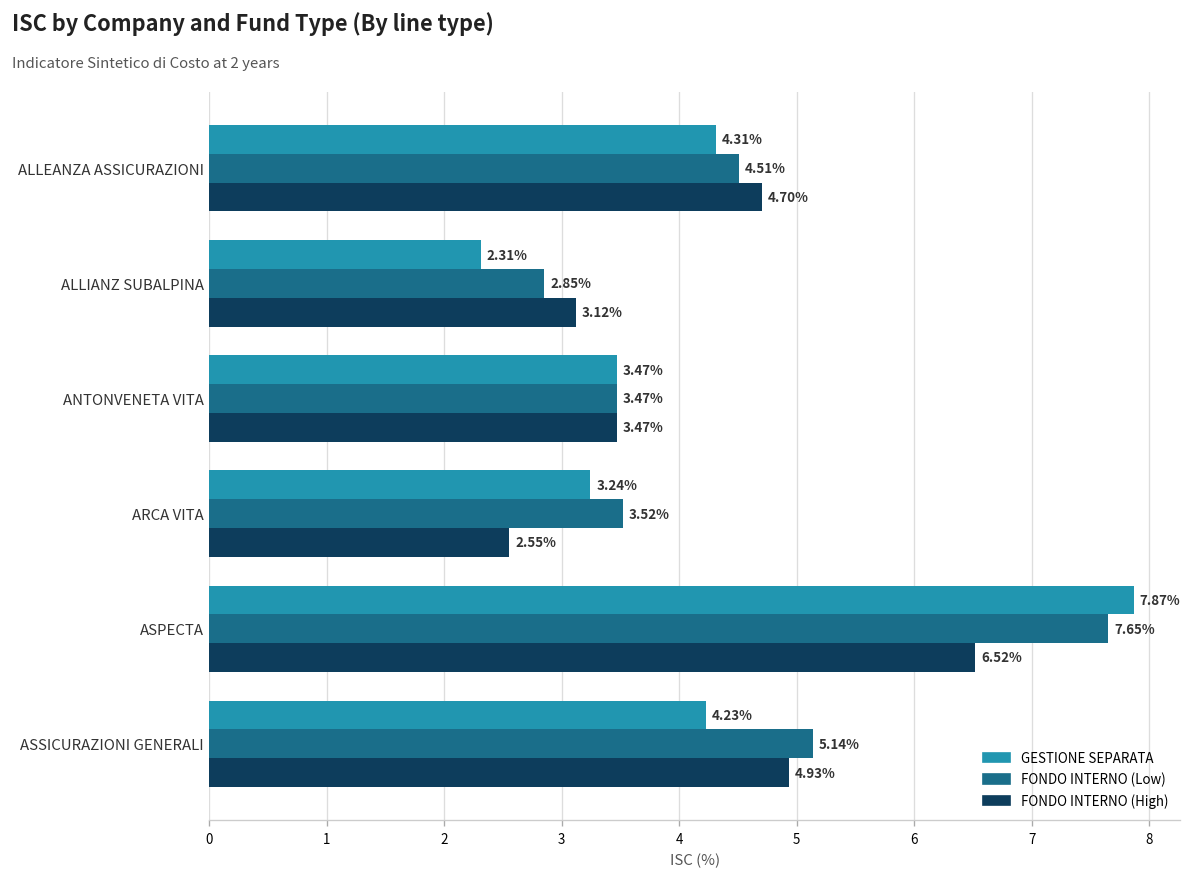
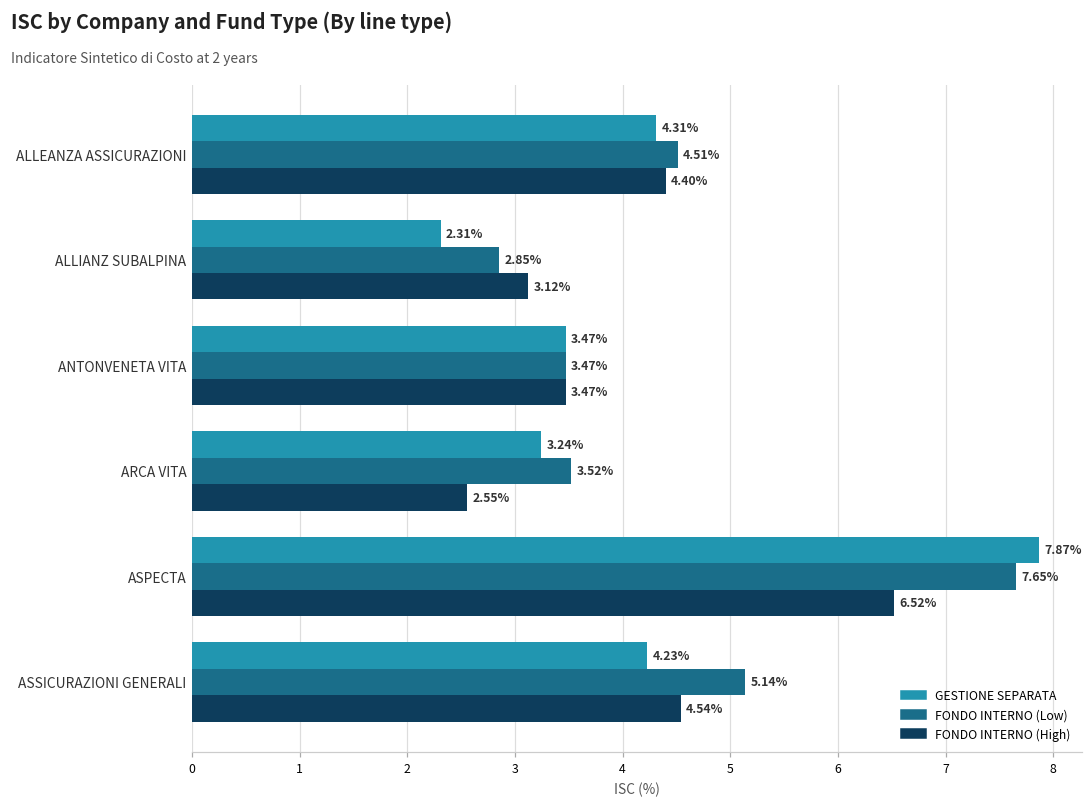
FONDO INTERNO (High), ALLEANZA ASSICURAZIONI: 4.70% -> 4.40%
FONDO INTERNO (High), ASSICURAZIONI GENERALI: 4.93% -> 4.54%
